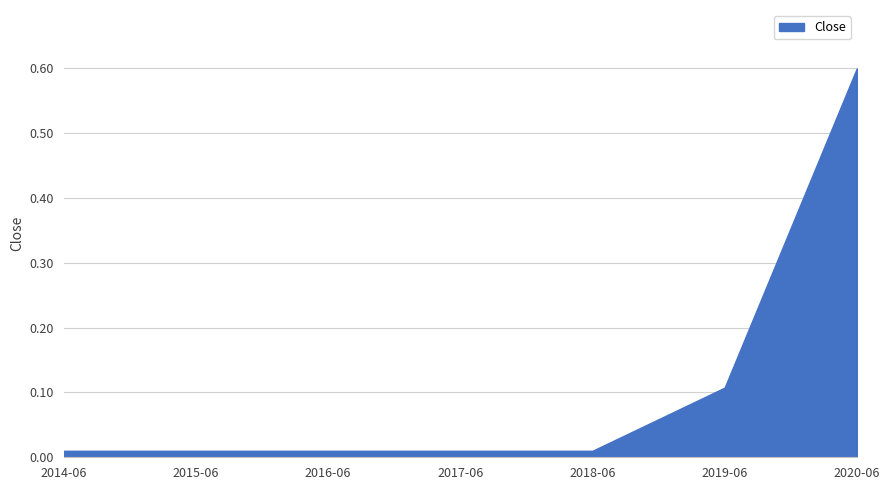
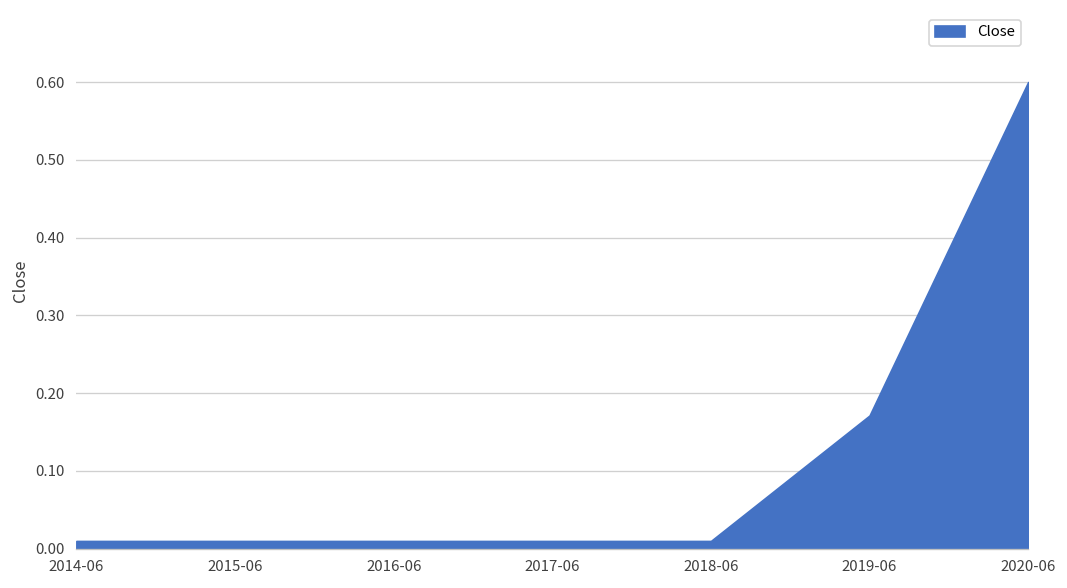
2019-06: 0.11 -> 0.17
